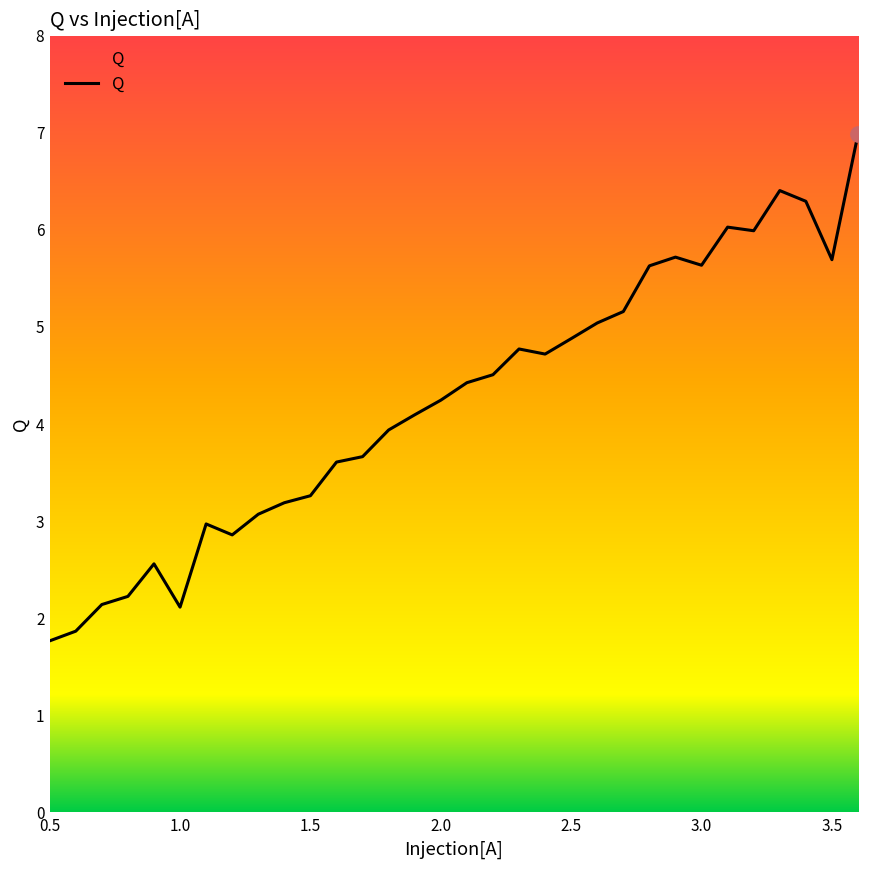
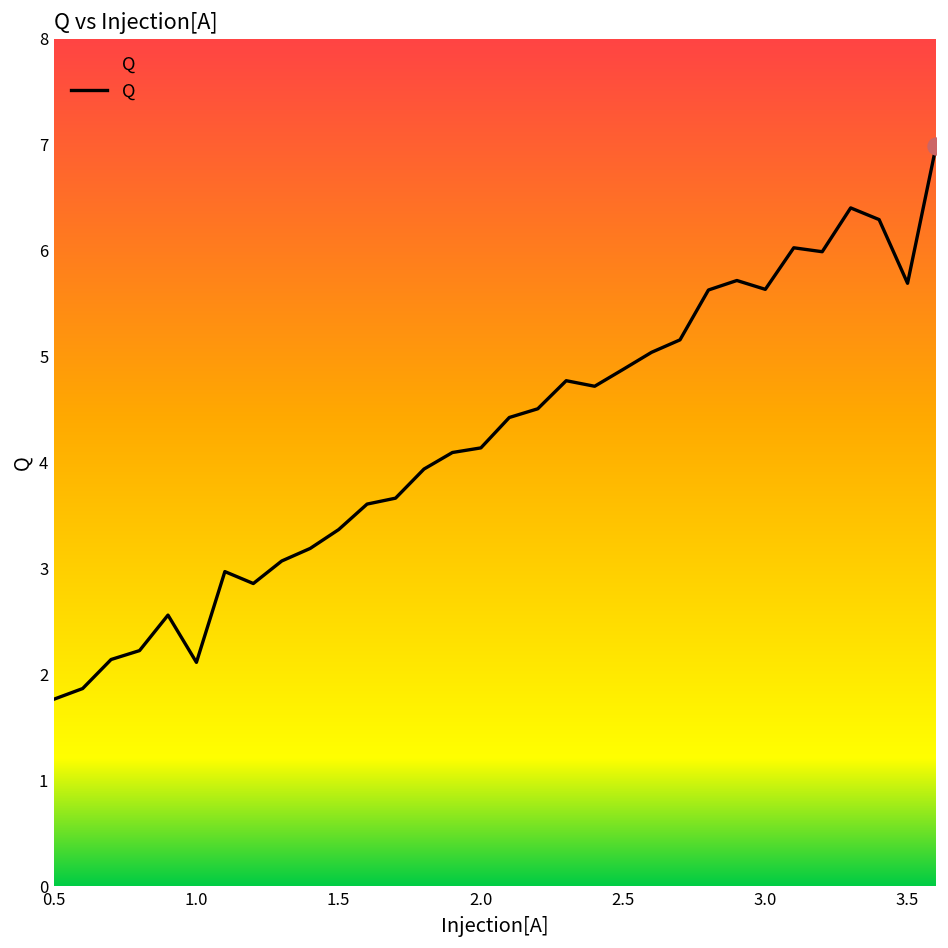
Q, 1.5: 3.3 -> 3.4
Q, 2.0: 4.2 -> 4.1
